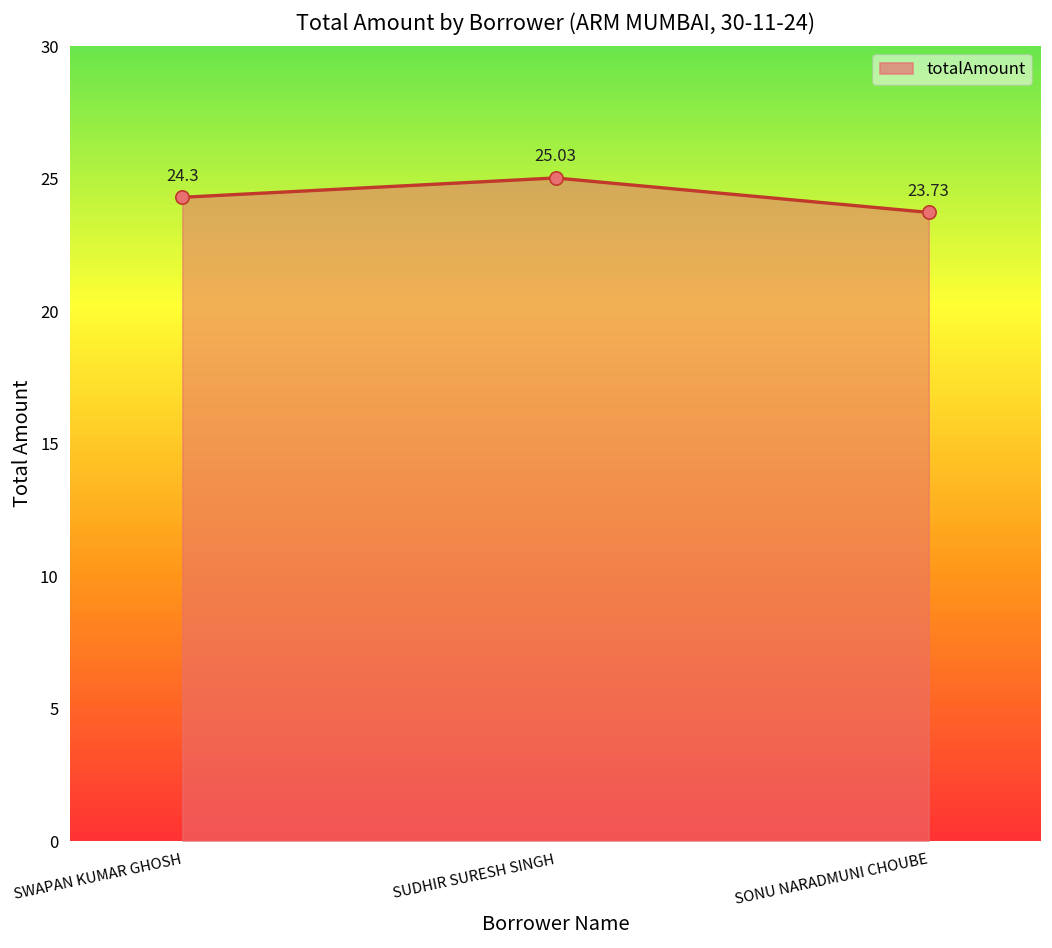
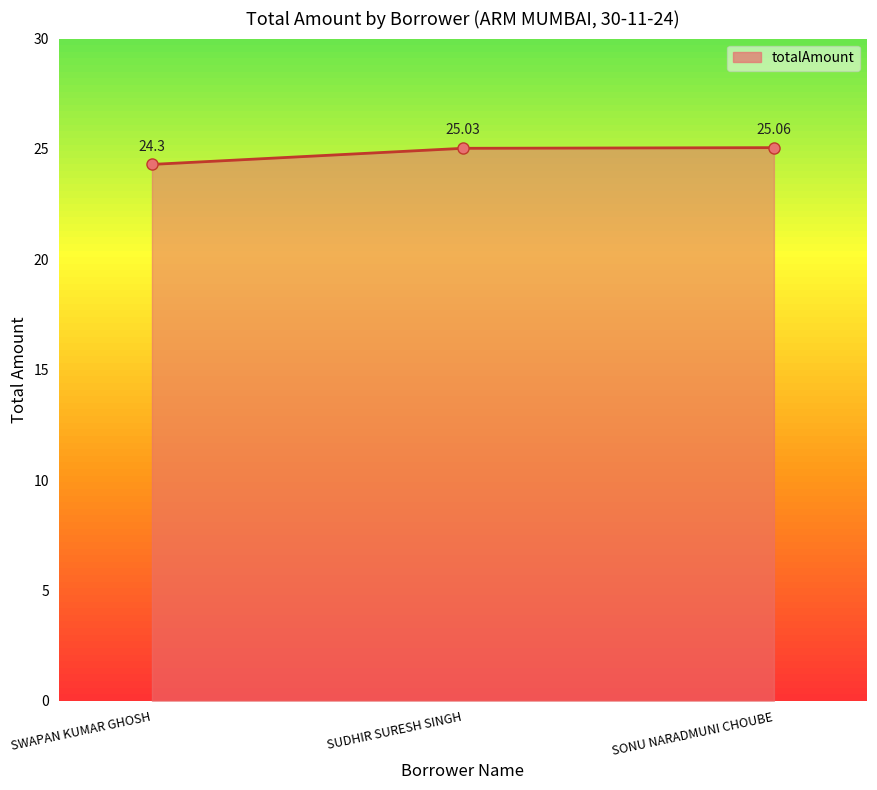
totalAmount, SONU NARADMUNI CHOUBE: 23.73 -> 25.06
